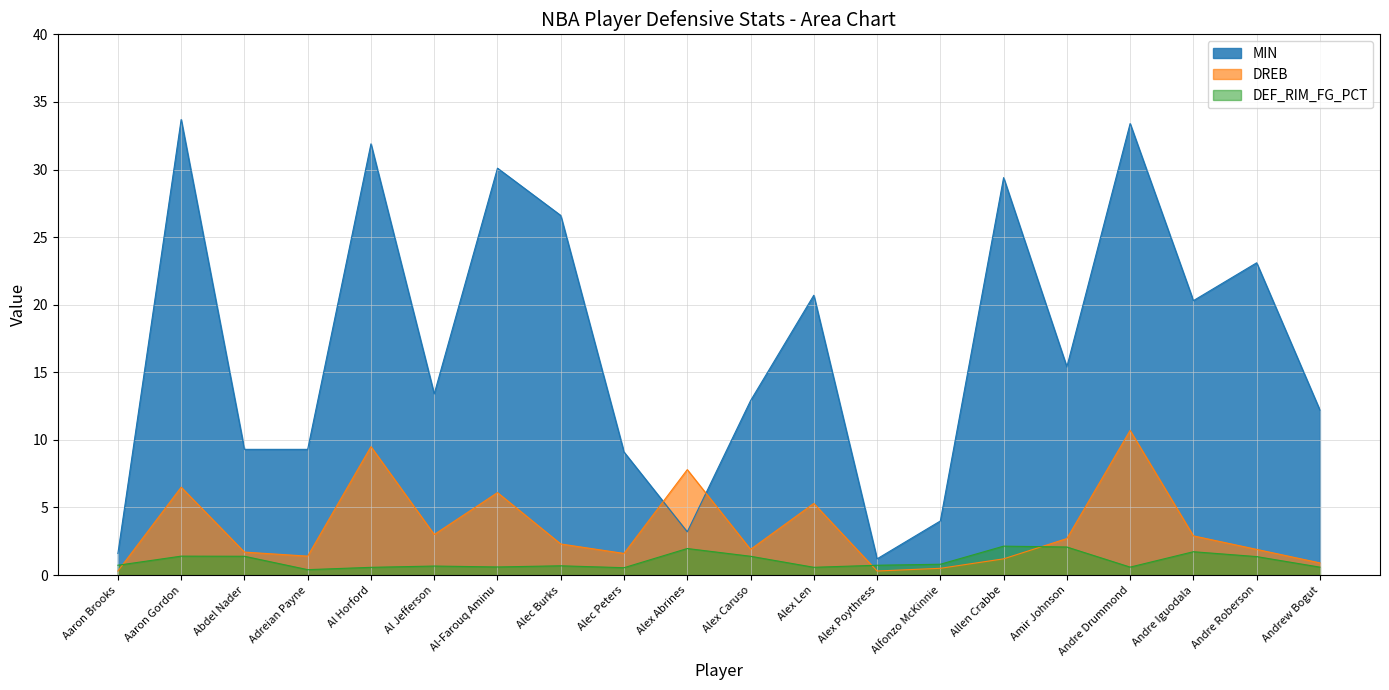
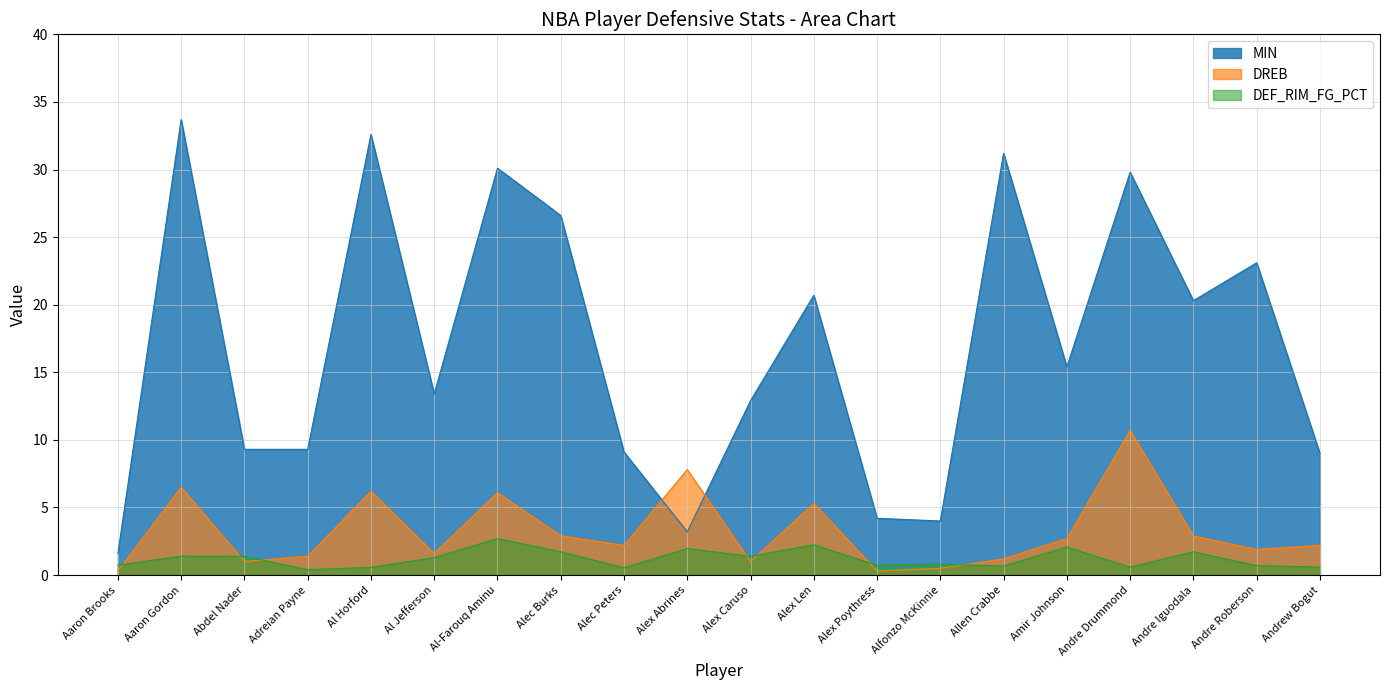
DREB, Abdel Nader: 1.7 -> 1.0
MIN, Al Horford: 31.9 -> 32.6
DREB, Al Horford: 9.5 -> 6.2
DREB, Al Jefferson: 3.0 -> 1.6
DEF_RIM_FG_PCT, Al Jefferson: 0.7 -> 1.3
DEF_RIM_FG_PCT, Al-Farouq Aminu: 0.6 -> 2.7
DREB, Alec Burks: 2.3 -> 2.9
DEF_RIM_FG_PCT, Alec Burks: 0.7 -> 1.7
DREB, Alec Peters: 1.6 -> 2.2
DREB, Alex Caruso: 1.9 -> 1.0
DEF_RIM_FG_PCT, Alex Len: 0.6 -> 2.2
MIN, Alex Poythress: 1.2 -> 4.2
MIN, Allen Crabbe: 29.4 -> 31.2
DEF_RIM_FG_PCT, Allen Crabbe: 2.1 -> 0.7
MIN, Andre Drummond: 33.4 -> 29.8
DEF_RIM_FG_PCT, Andre Roberson: 1.4 -> 0.7
MIN, Andrew Bogut: 12.2 -> 9.0
DREB, Andrew Bogut: 0.9 -> 2.2
